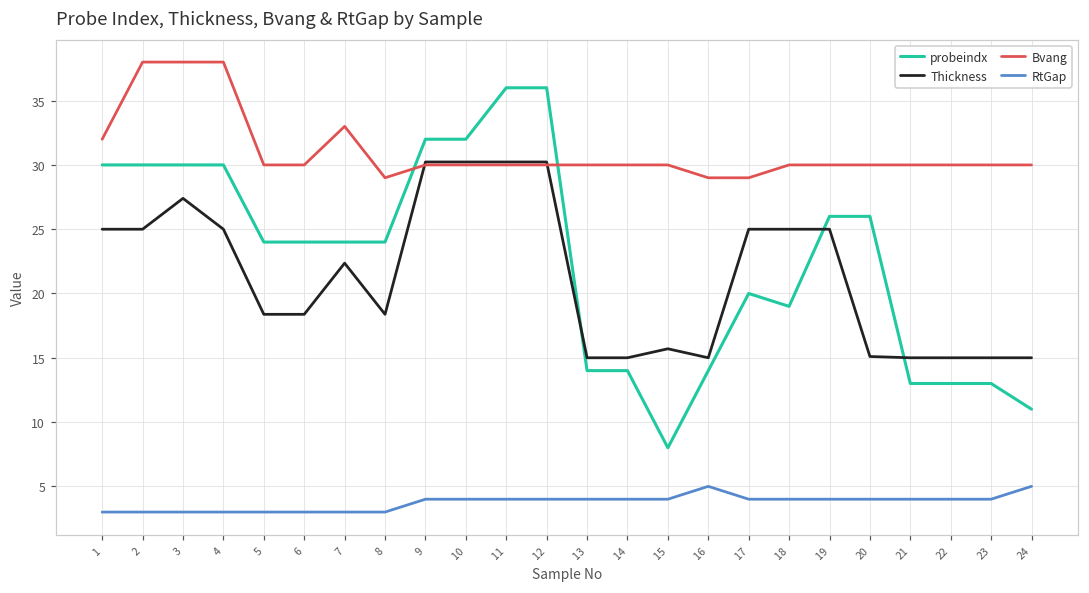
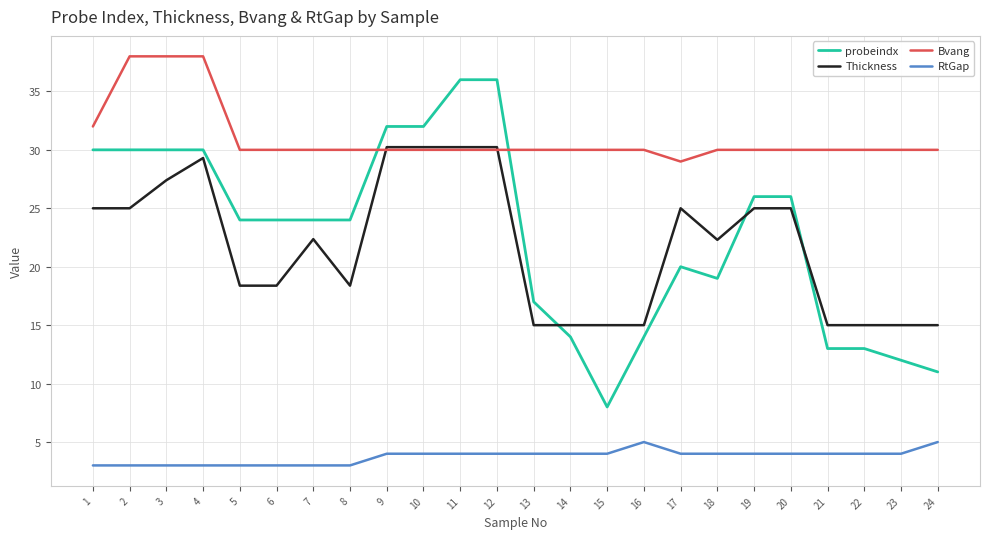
Thickness, 4: 25.0 -> 29.3
Bvang, 7: 33 -> 30
Bvang, 8: 29 -> 30
probeindx, 13: 14 -> 17
Thickness, 15: 15.7 -> 15.0
Bvang, 16: 29 -> 30
Thickness, 18: 25.0 -> 22.3
Thickness, 20: 15.1 -> 25.0
probeindx, 23: 13 -> 12
